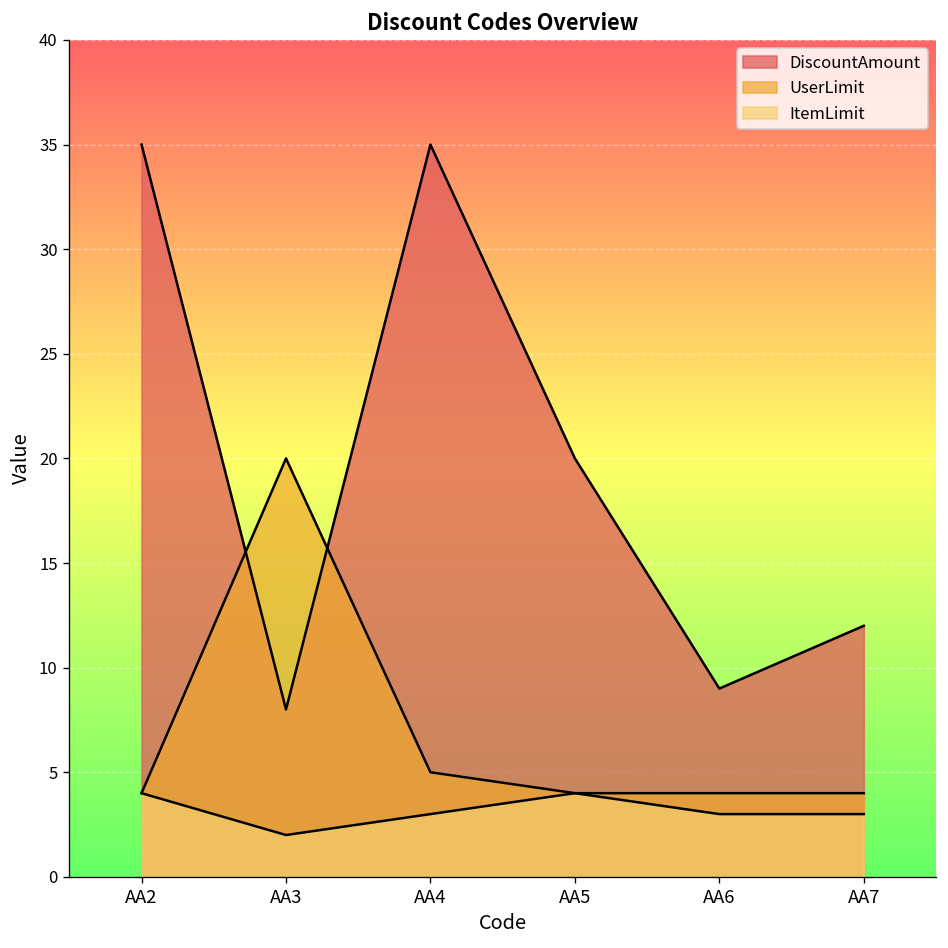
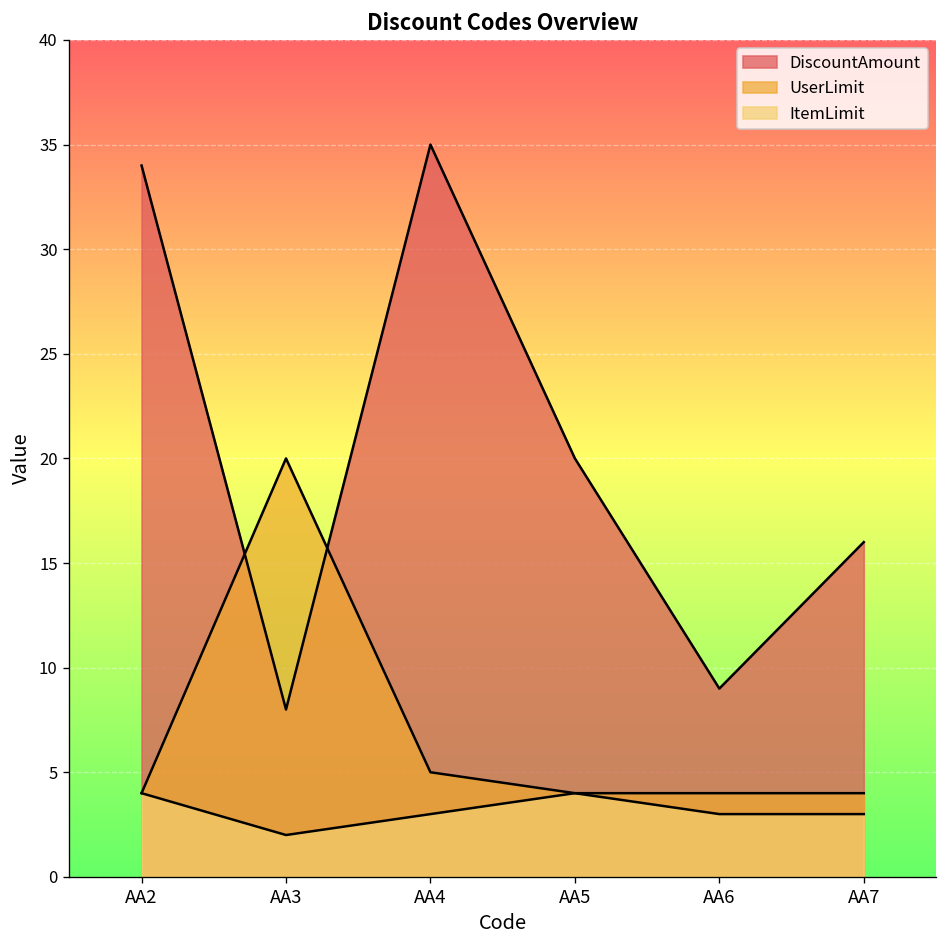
DiscountAmount, AA2: 35 -> 34
DiscountAmount, AA7: 12 -> 16
